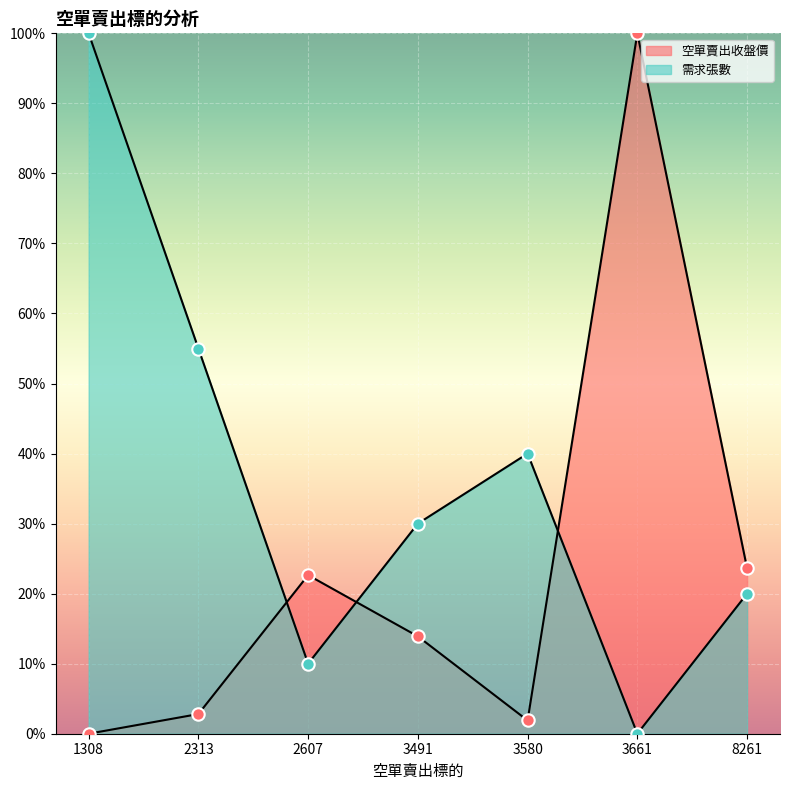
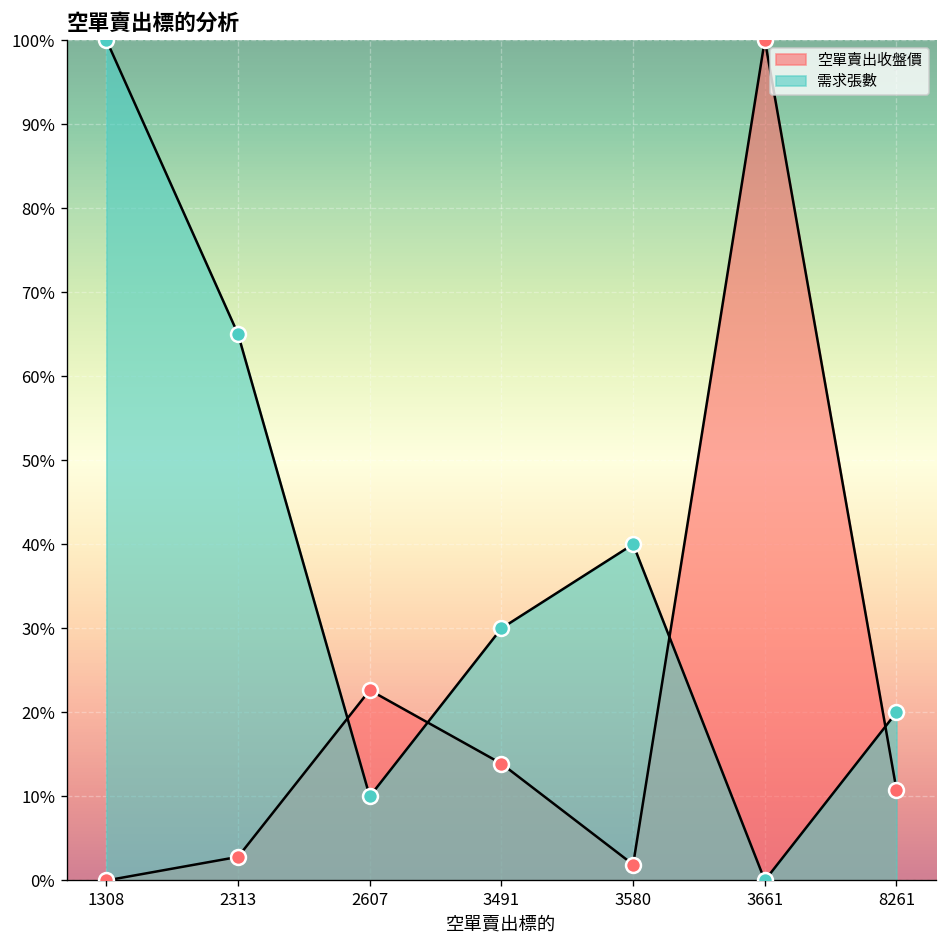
需求張數, 2313: 55% -> 65%
空單賣出收盤價, 8261: 24% -> 11%
